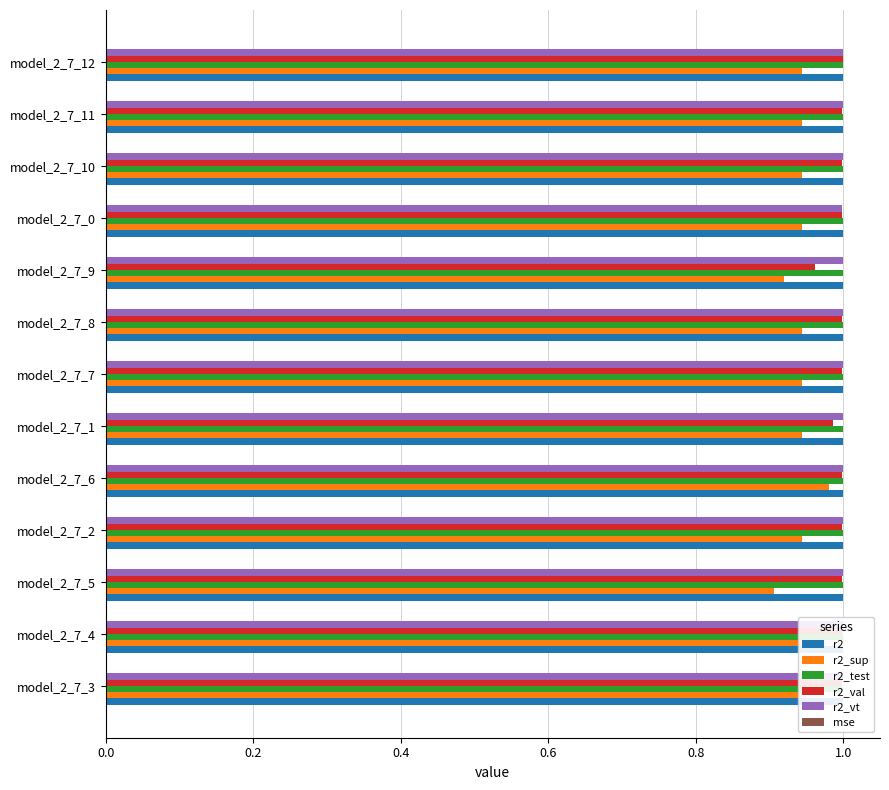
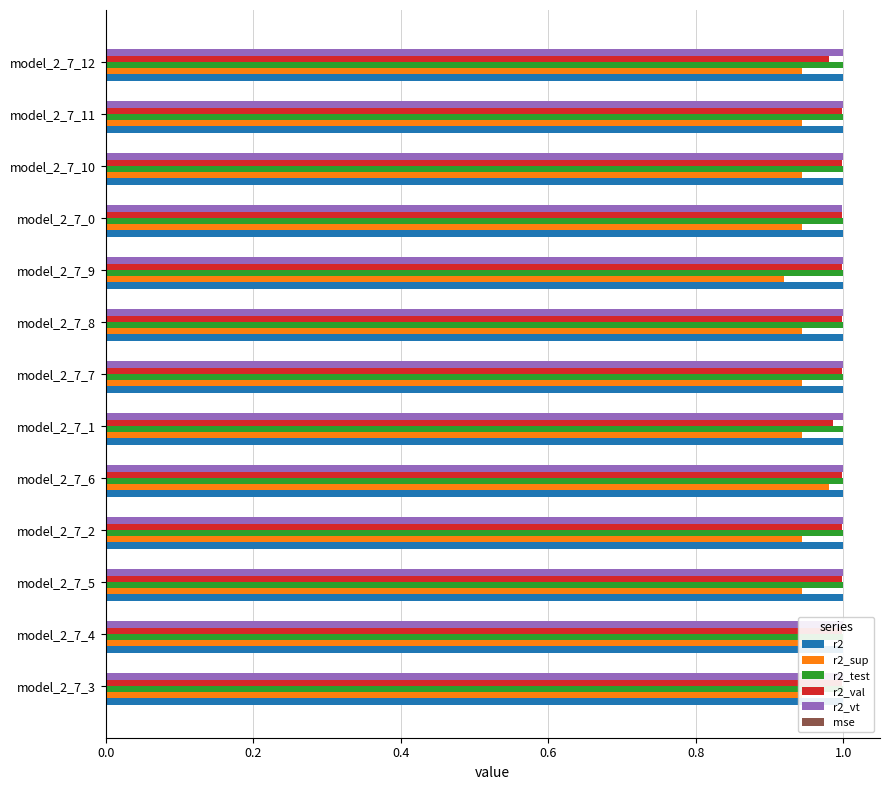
r2_val, model_2_7_12: 1.00 -> 0.98
r2_val, model_2_7_9: 0.96 -> 1.00
r2_sup, model_2_7_5: 0.91 -> 0.94
